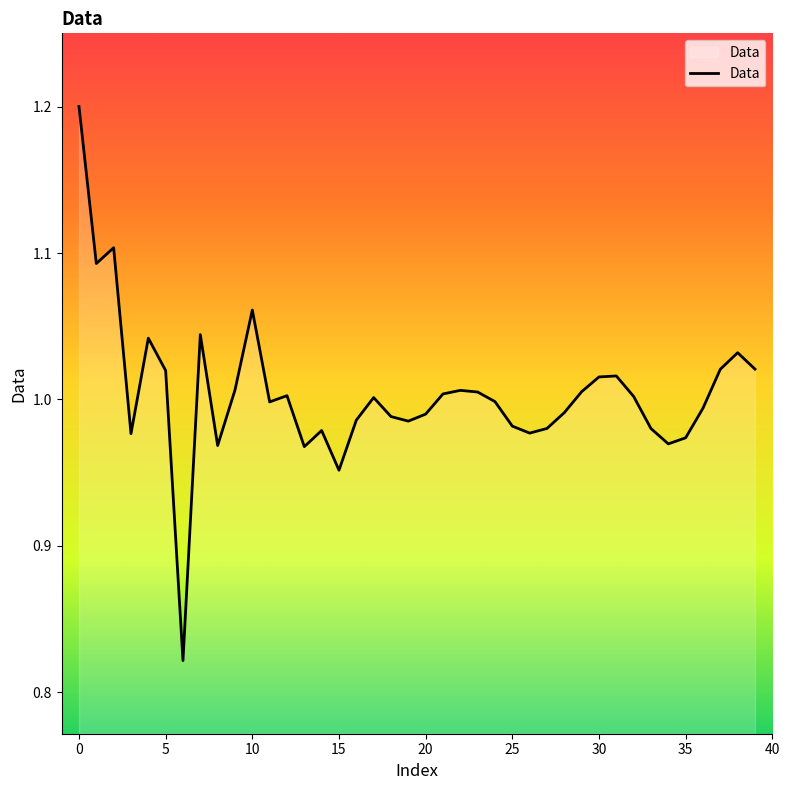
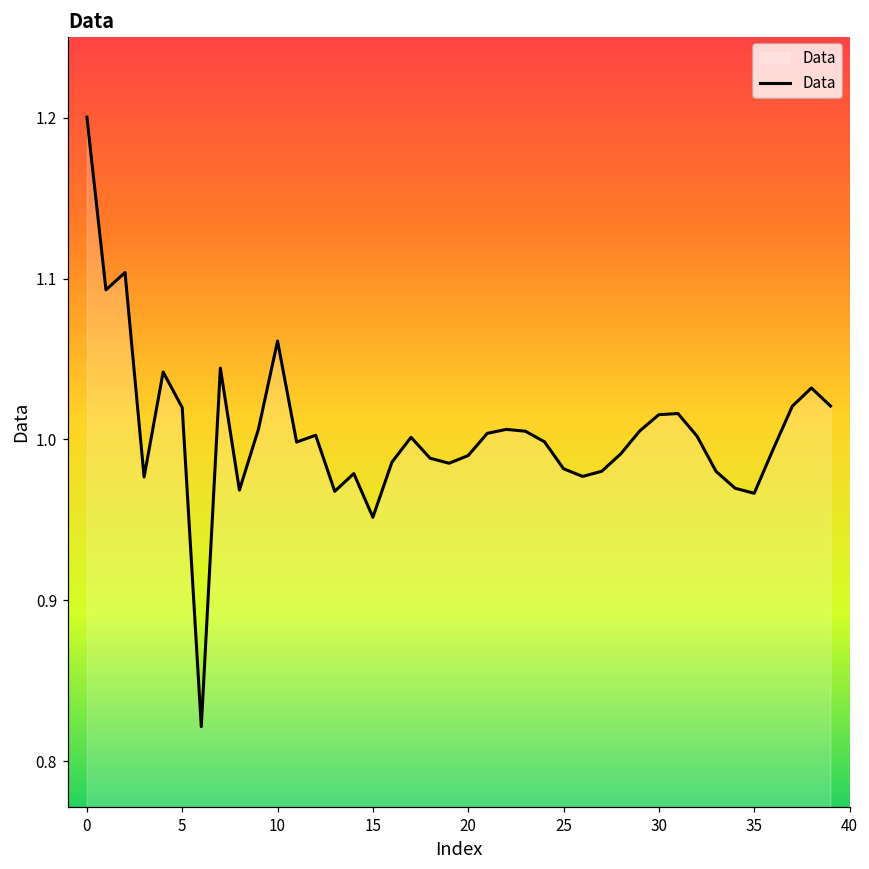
35: 0.974 -> 0.967
